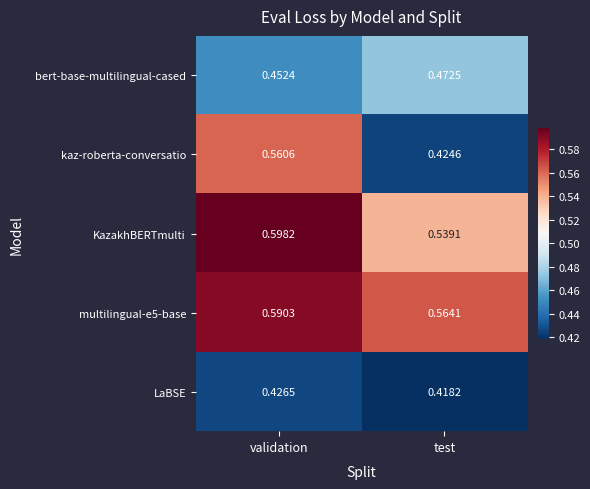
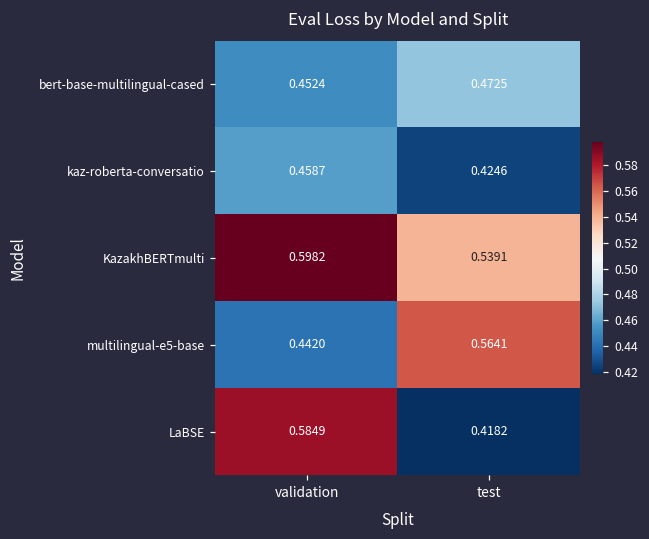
kaz-roberta-conversatio, validation: 0.5606 -> 0.4587
multilingual-e5-base, validation: 0.5903 -> 0.4420
LaBSE, validation: 0.4265 -> 0.5849
